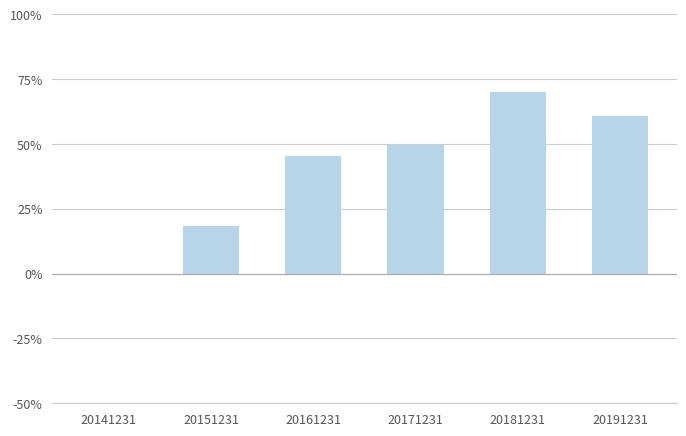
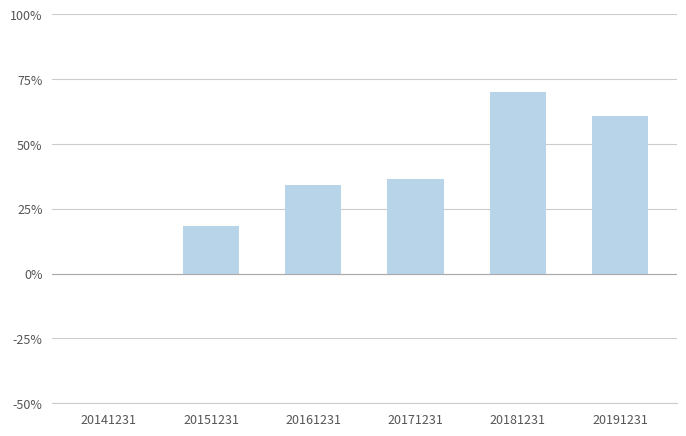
20161231: 45% -> 34%
20171231: 50% -> 37%
